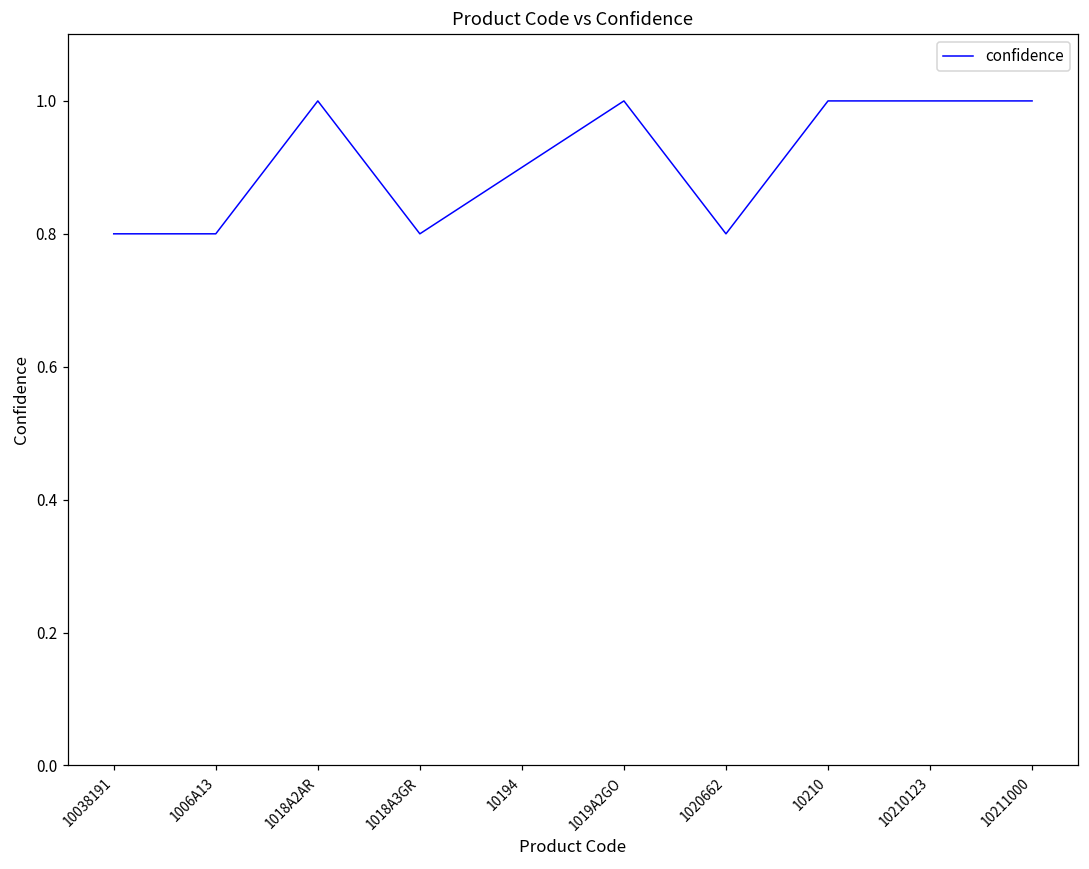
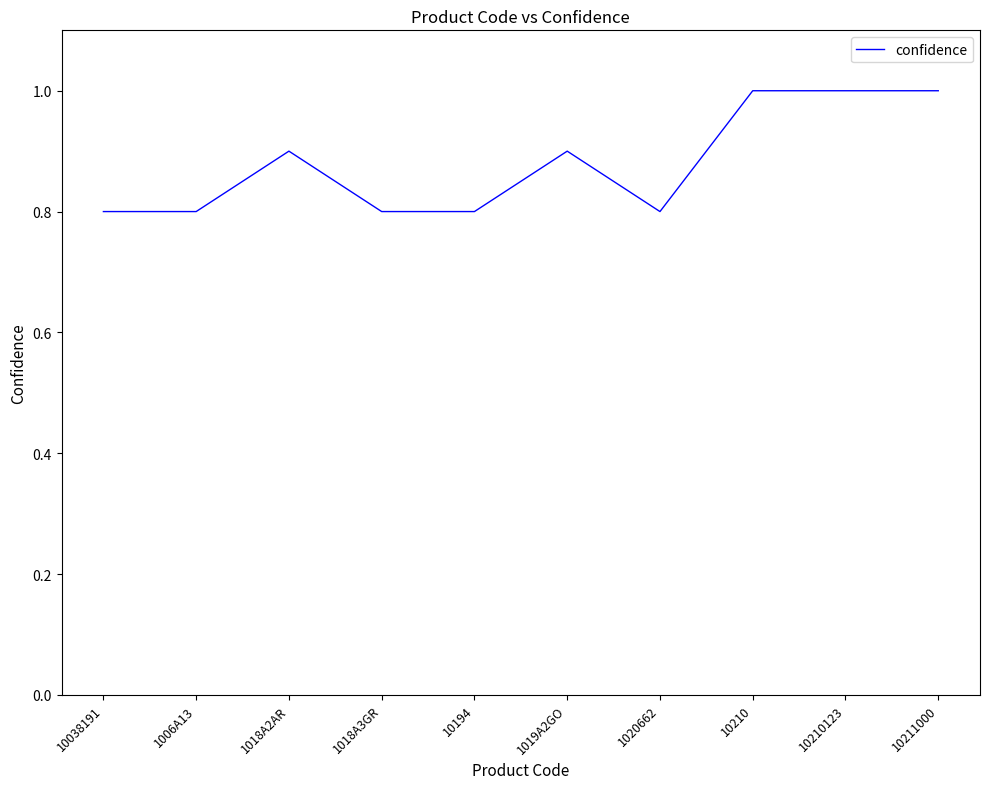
1018A2AR: 1.0 -> 0.9
10194: 0.9 -> 0.8
1019A2GO: 1.0 -> 0.9
